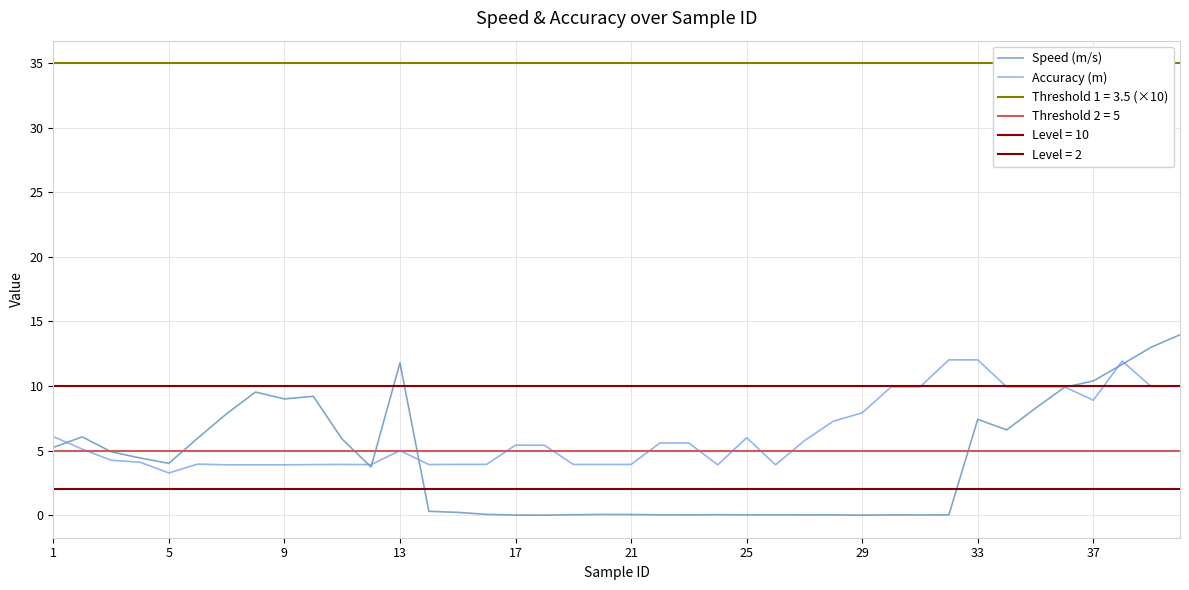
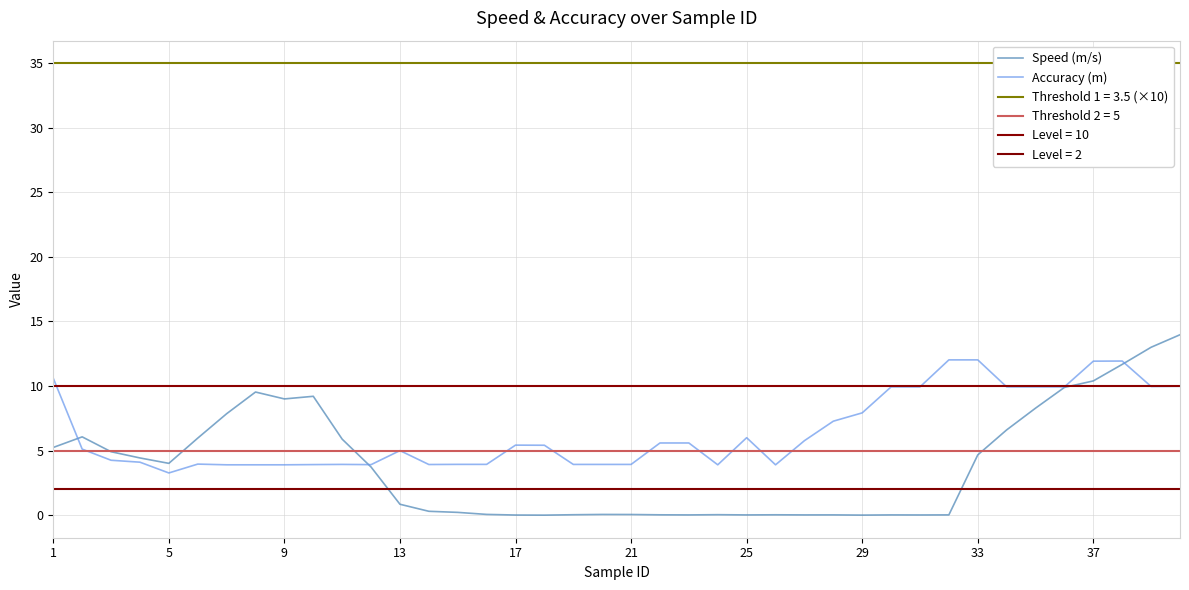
Accuracy (m), 1: 6.1 -> 10.6
Speed (m/s), 13: 11.8 -> 0.8
Speed (m/s), 33: 7.4 -> 4.7
Accuracy (m), 37: 8.9 -> 11.9
